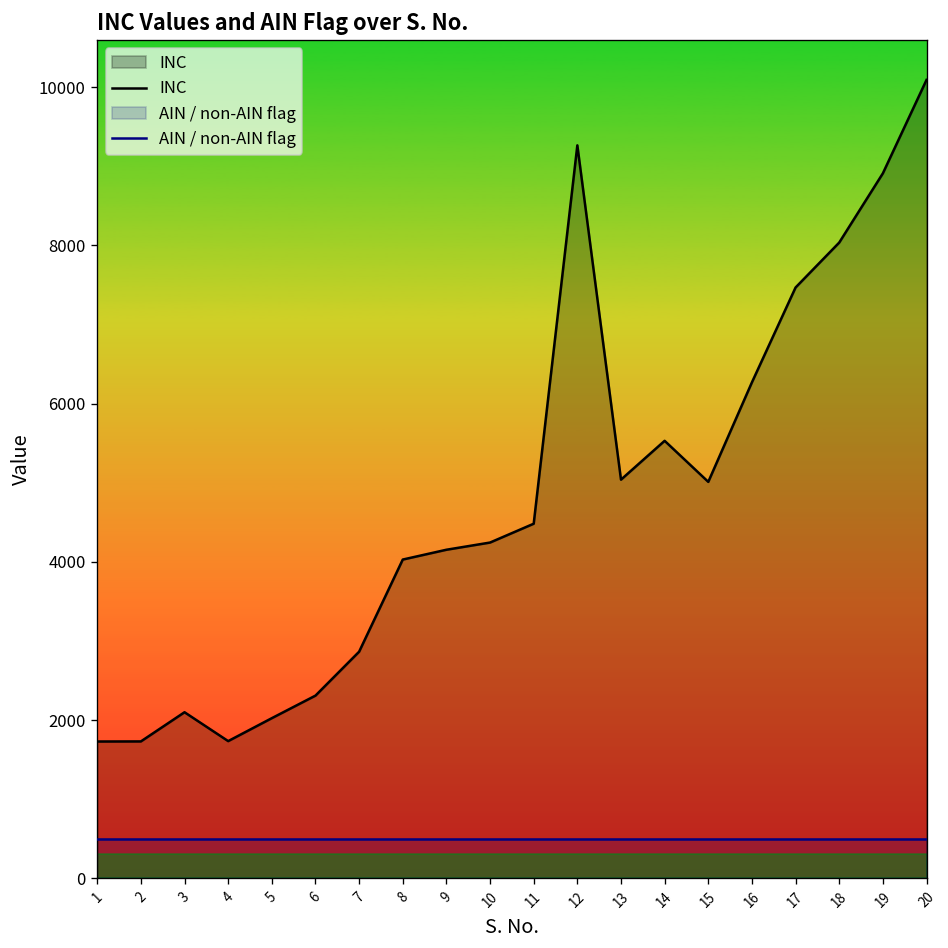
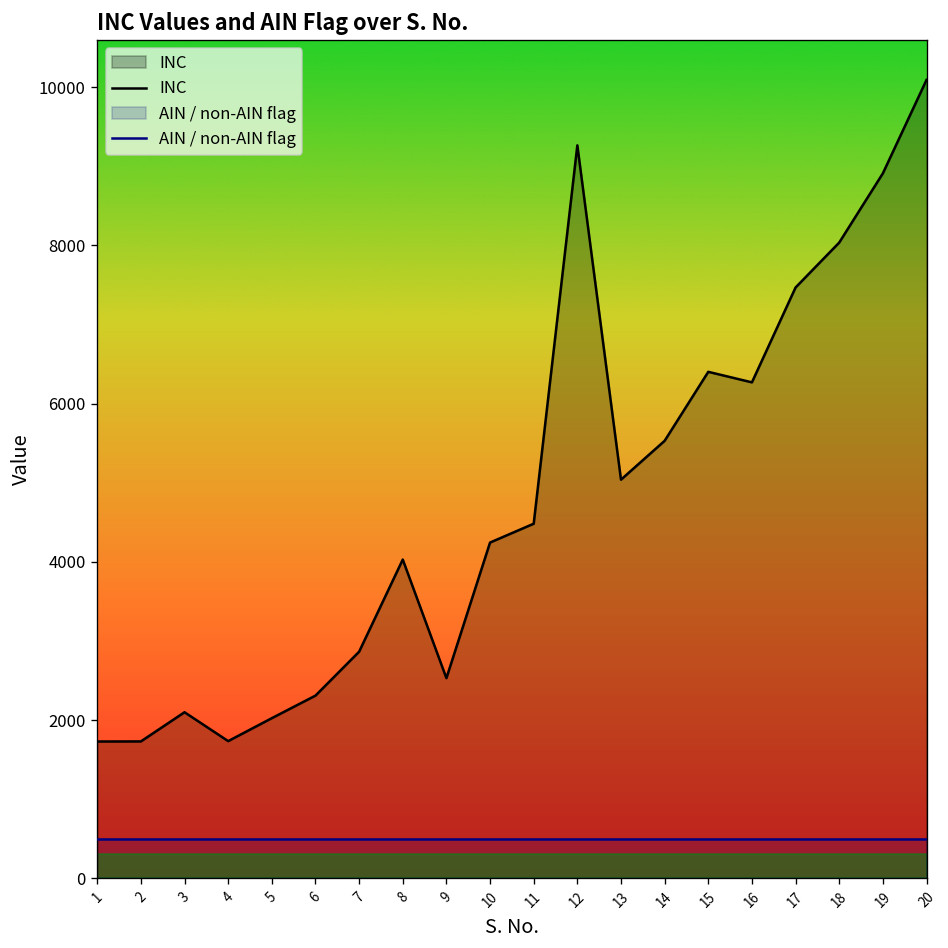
INC, 9: 4200 -> 2500
INC, 15: 5000 -> 6400
